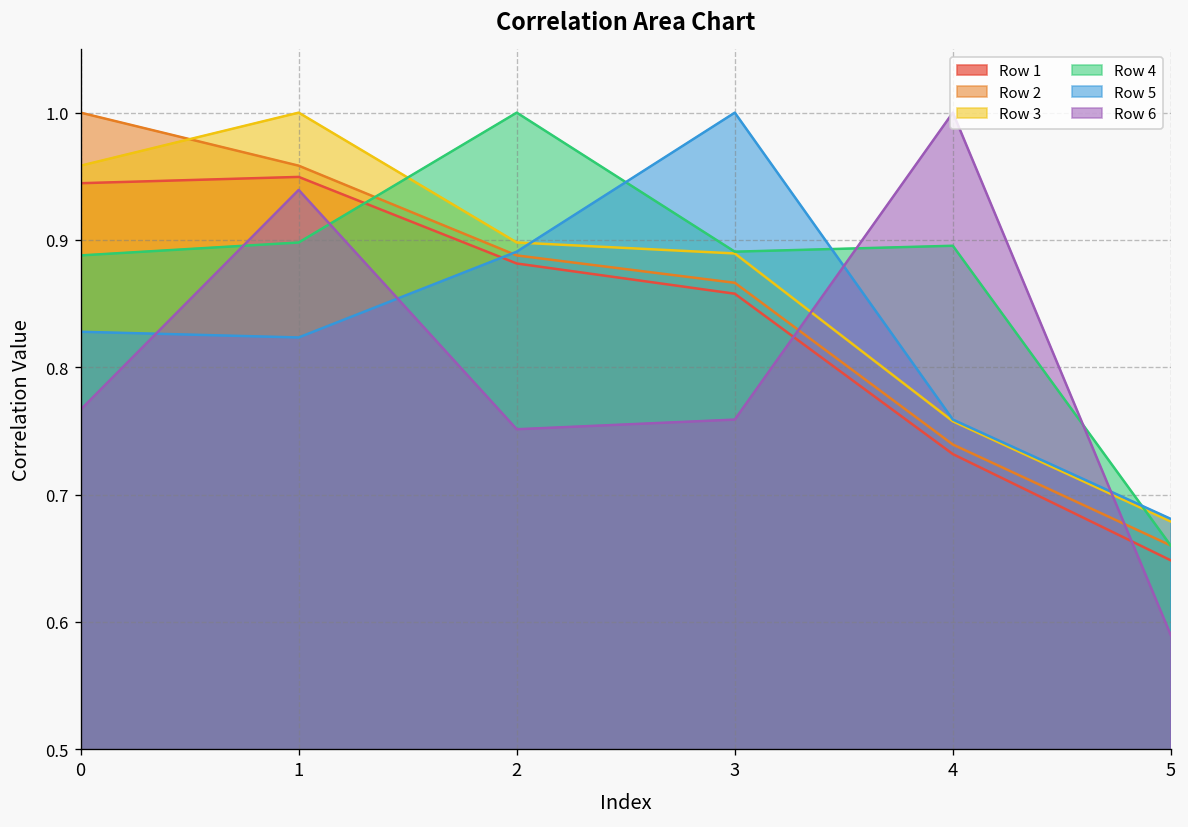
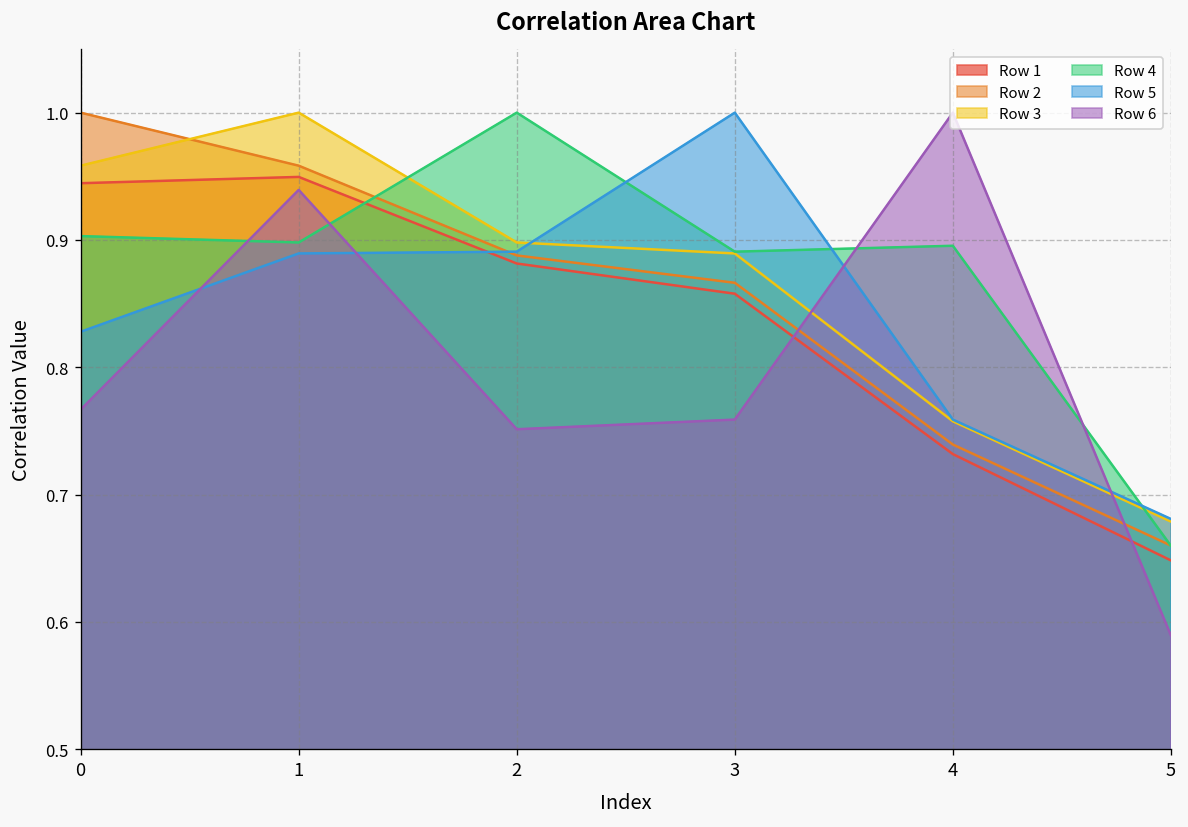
Row 4, 0: 0.888 -> 0.903
Row 5, 1: 0.823 -> 0.889
